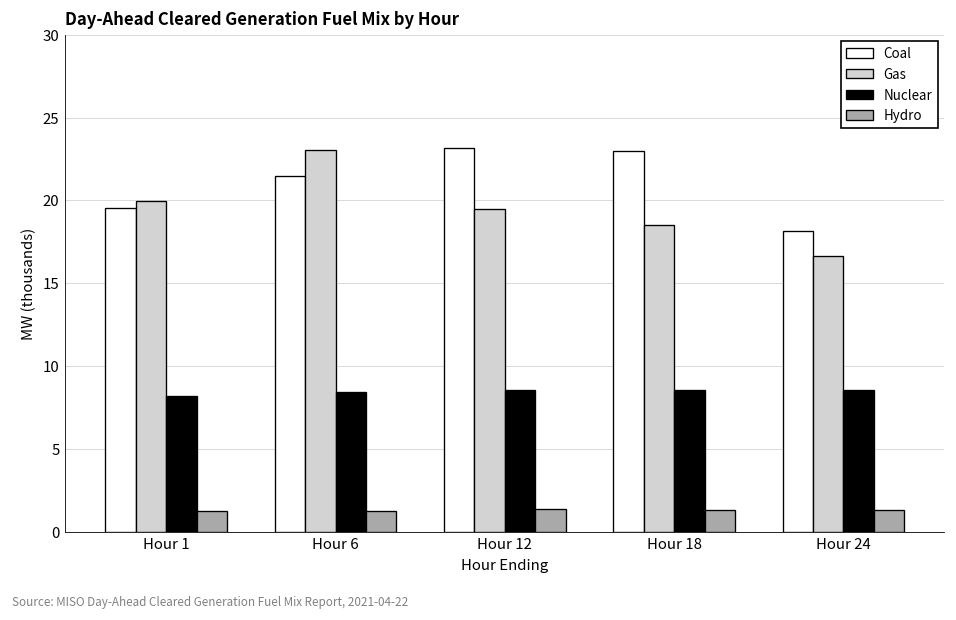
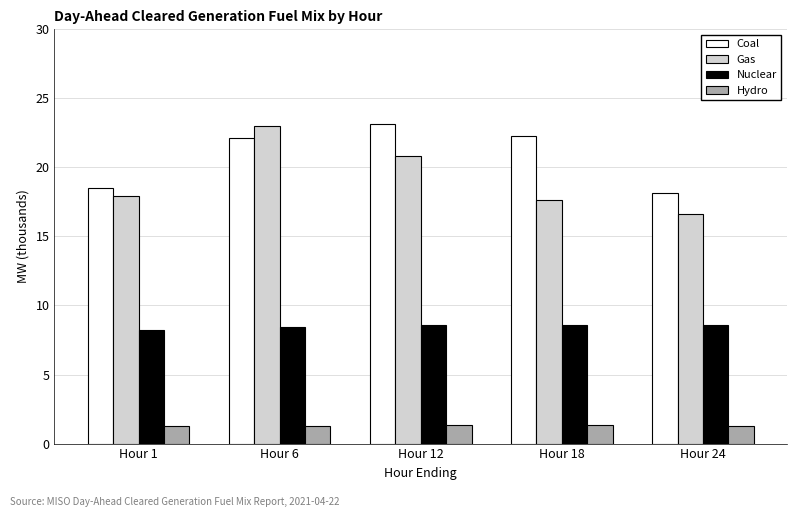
Coal, Hour 1: 19.6 -> 18.5
Gas, Hour 1: 20.0 -> 17.9
Coal, Hour 6: 21.5 -> 22.1
Gas, Hour 12: 19.5 -> 20.8
Coal, Hour 18: 23.0 -> 22.3
Gas, Hour 18: 18.5 -> 17.6
